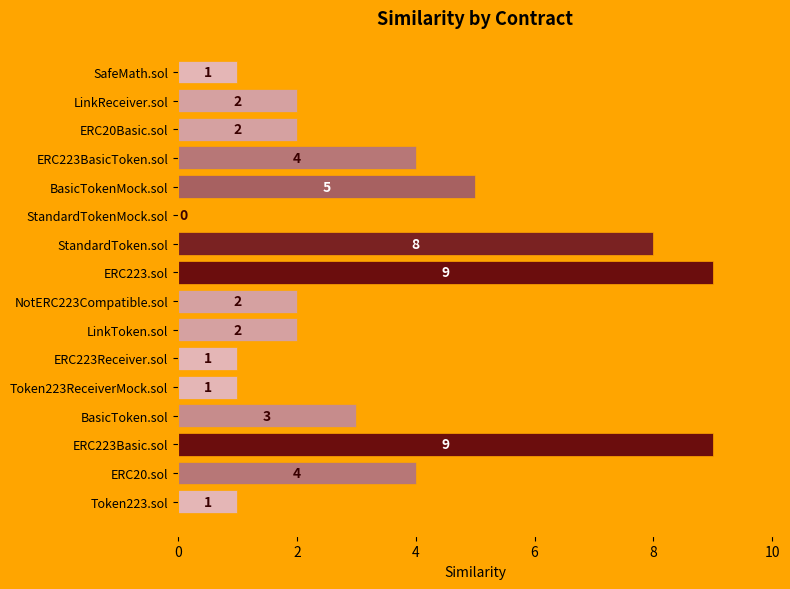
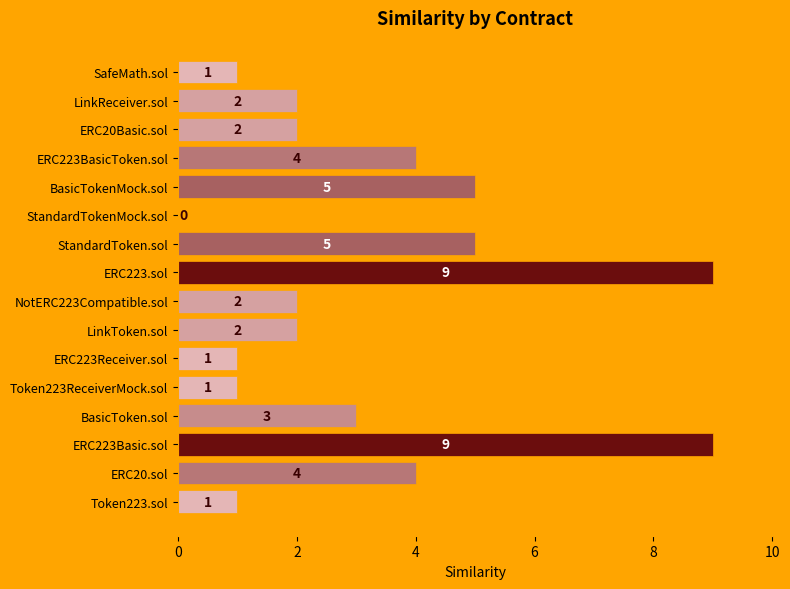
StandardToken.sol: 8 -> 5
